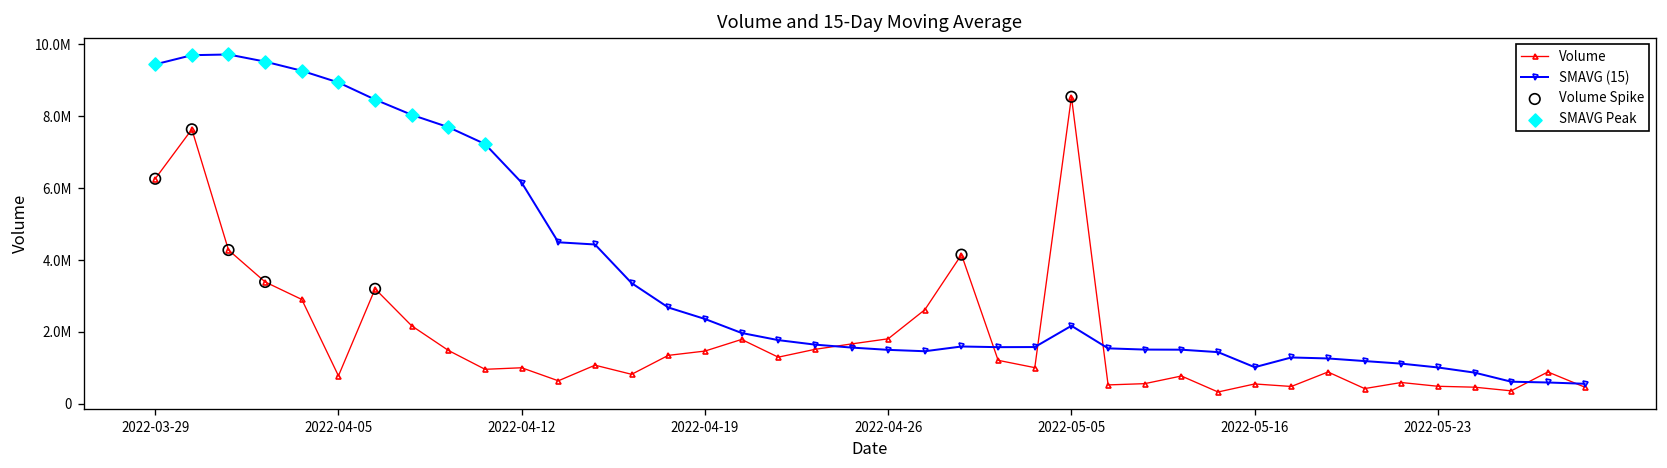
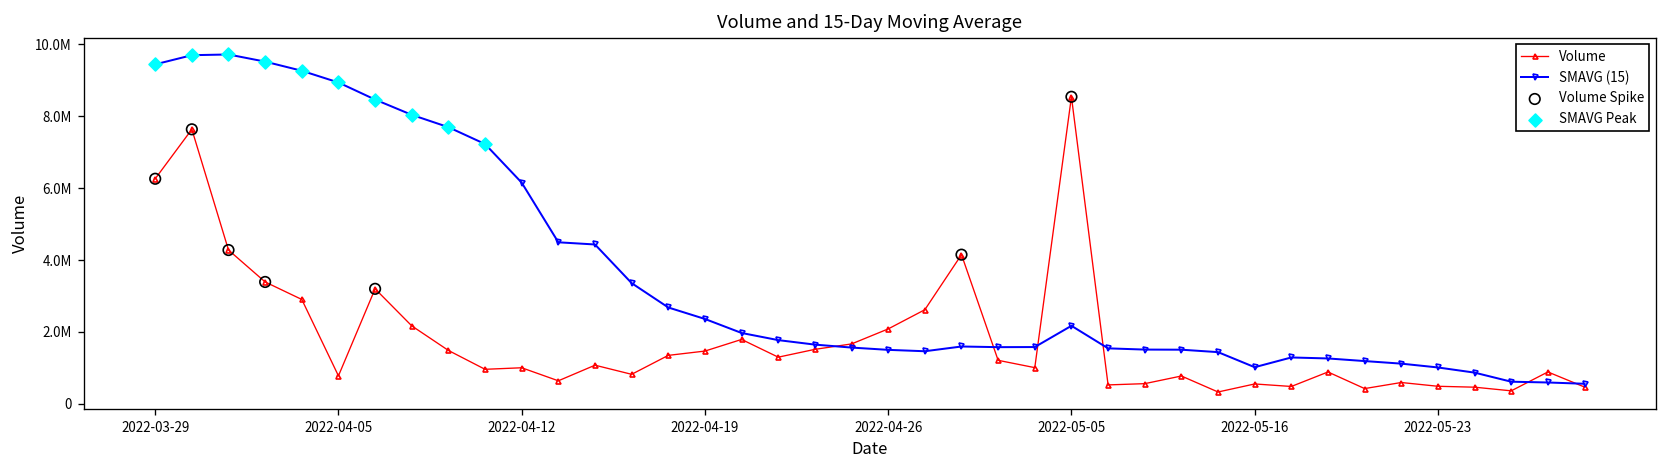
Volume, 2022-04-26: 1800000 -> 2100000
